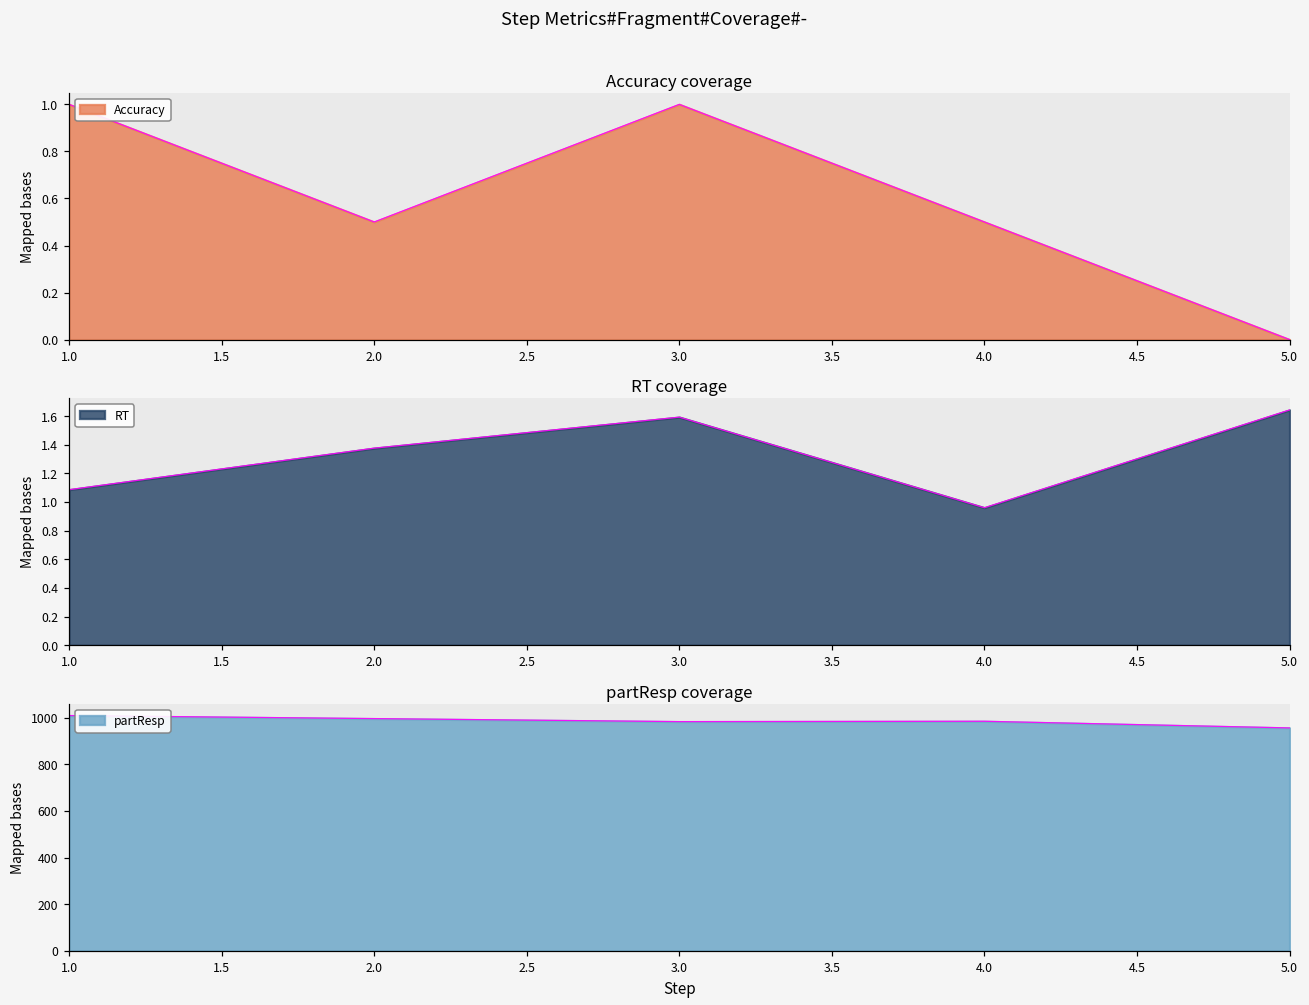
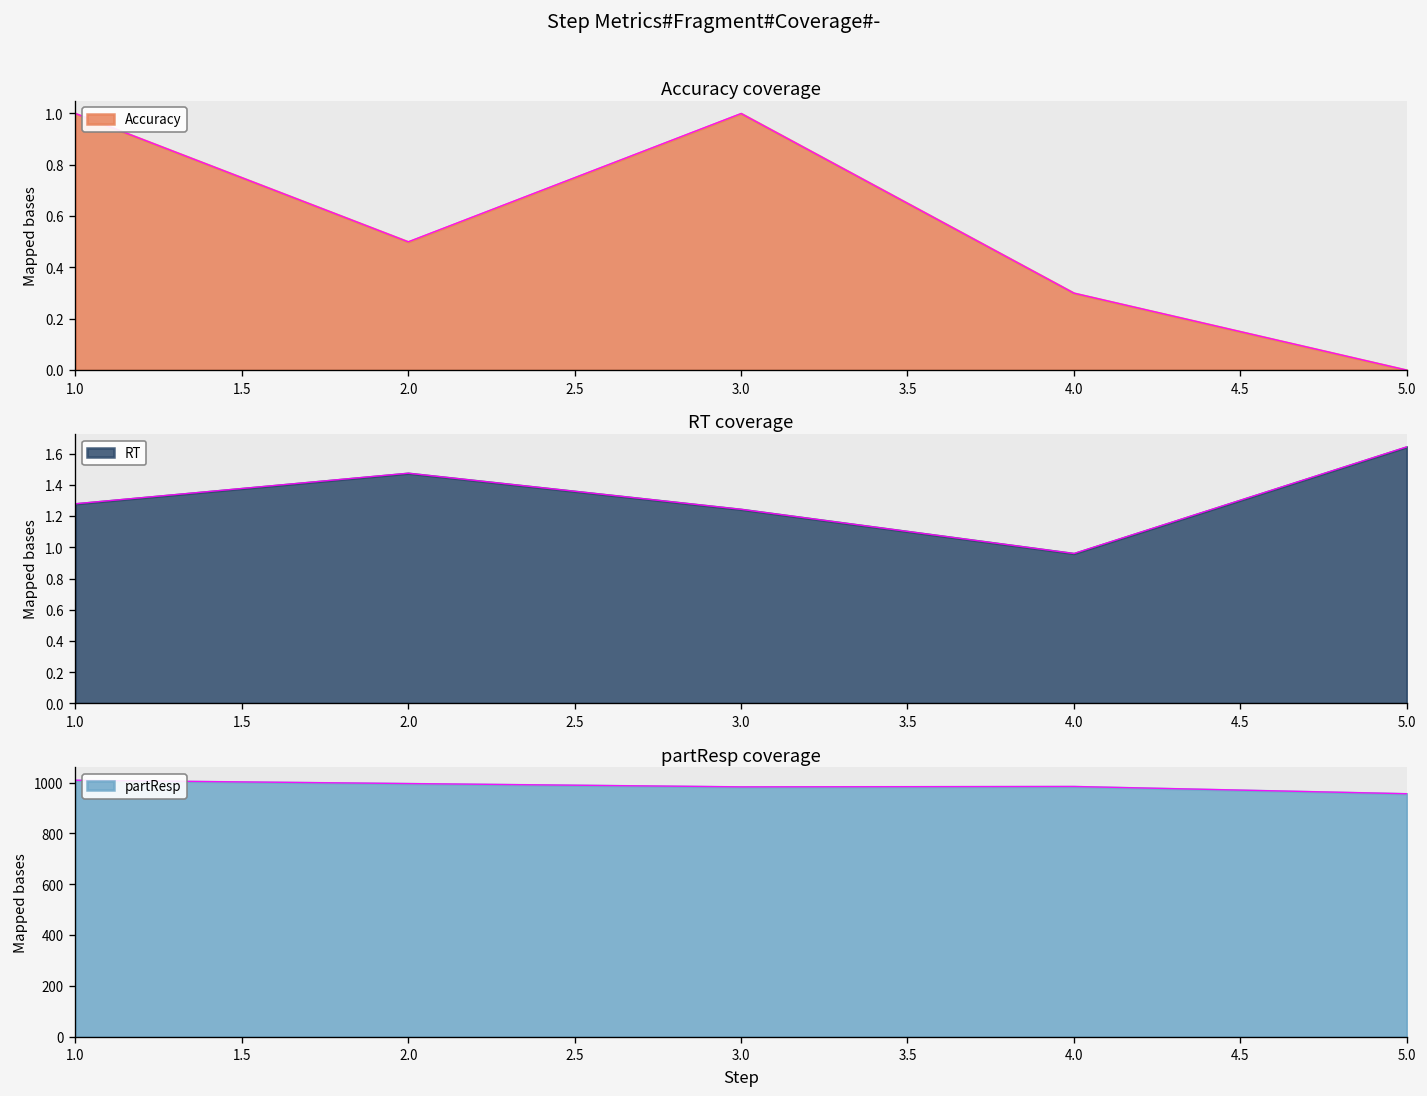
Accuracy coverage, 4.0: 0.5 -> 0.3
RT coverage, 1.0: 1.09 -> 1.28
RT coverage, 2.0: 1.38 -> 1.47
RT coverage, 3.0: 1.59 -> 1.24
